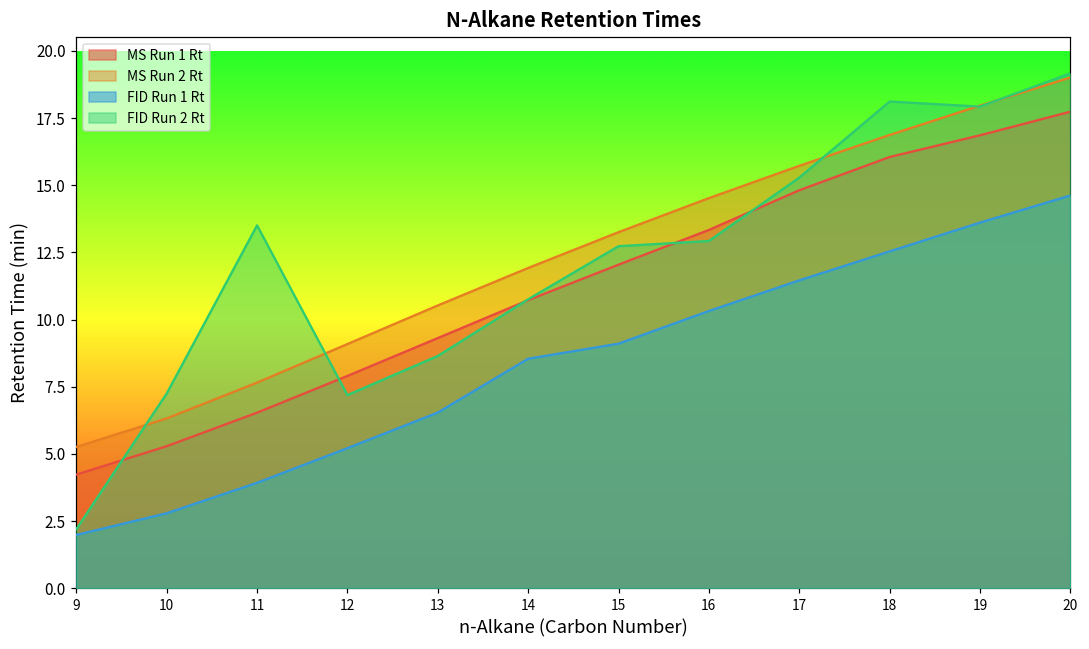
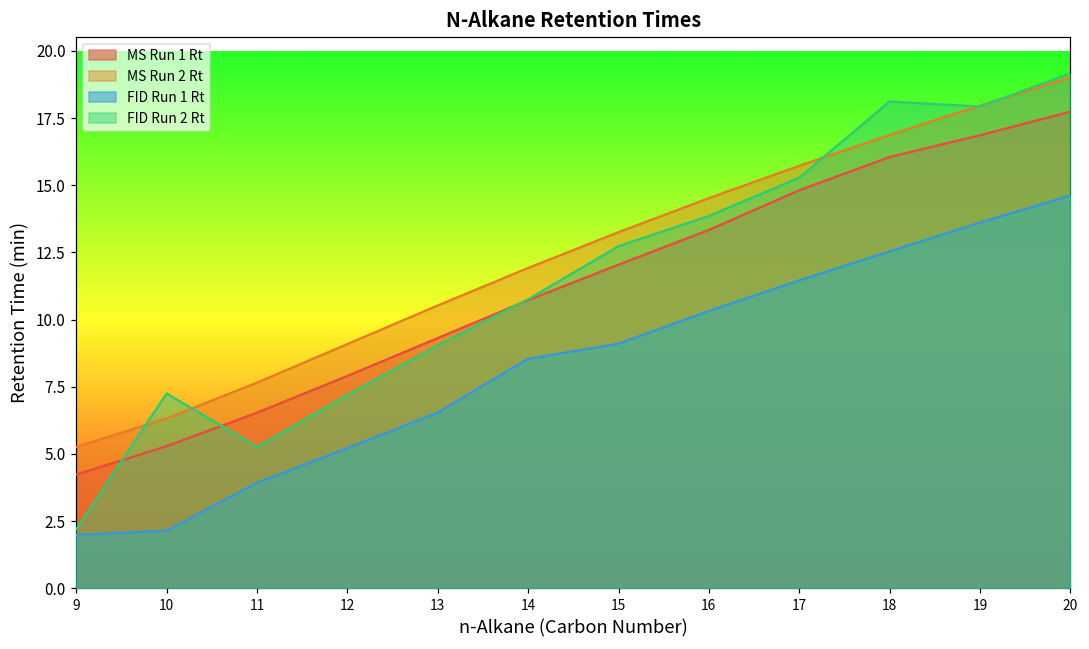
FID Run 1 Rt, 10: 2.8 -> 2.1
FID Run 2 Rt, 11: 13.5 -> 5.3
FID Run 2 Rt, 13: 8.6 -> 9.0
FID Run 2 Rt, 16: 12.9 -> 13.9
